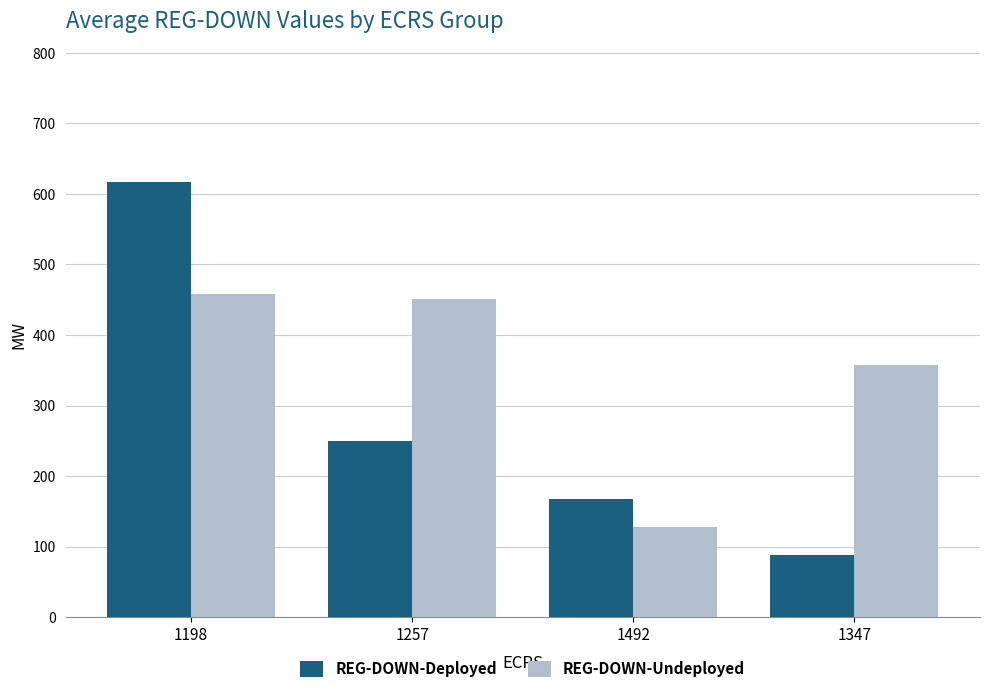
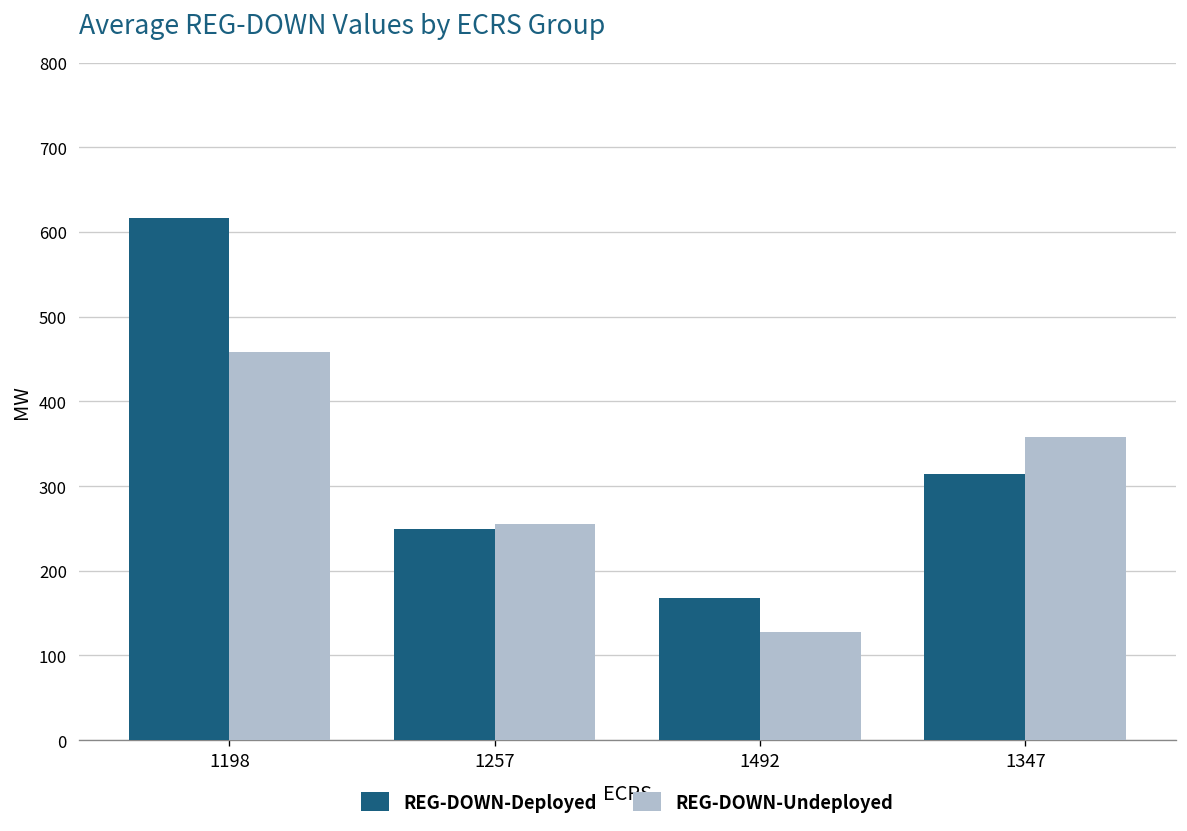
REG-DOWN-Undeployed, 1257: 450 -> 260
REG-DOWN-Deployed, 1347: 90 -> 310
